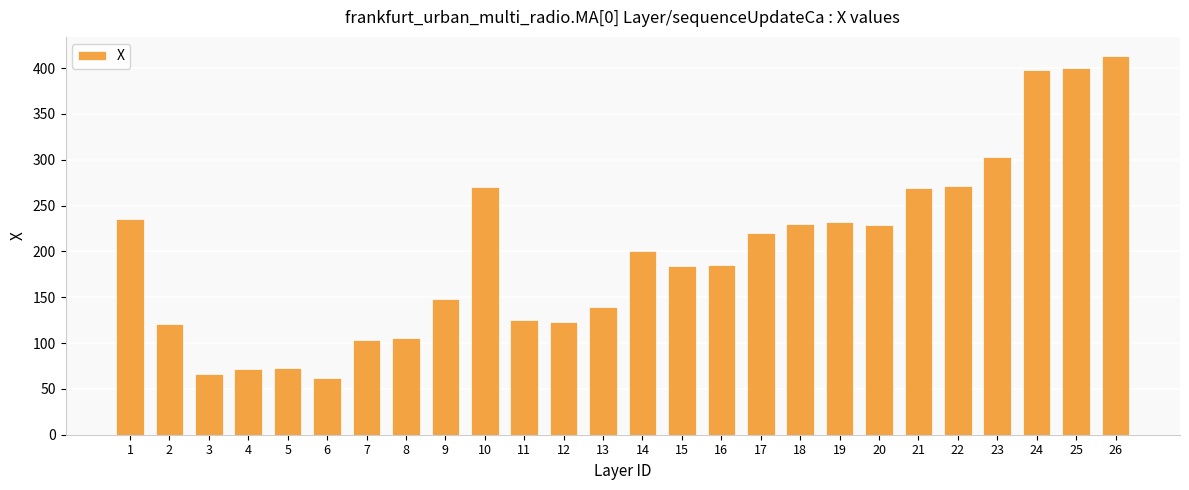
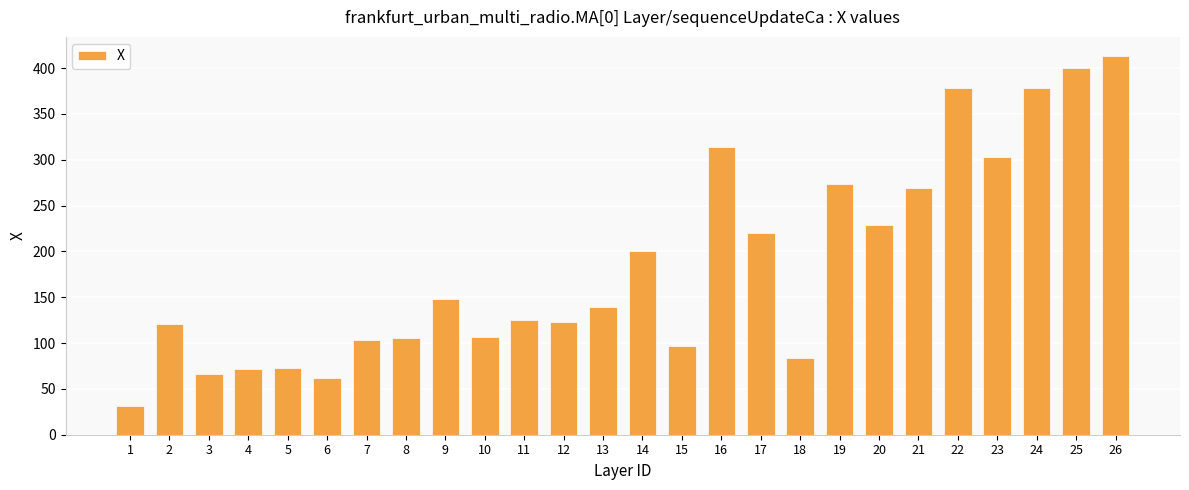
1: 240 -> 30
10: 270 -> 110
15: 180 -> 100
16: 190 -> 310
18: 230 -> 80
19: 230 -> 270
22: 270 -> 380
24: 400 -> 380
